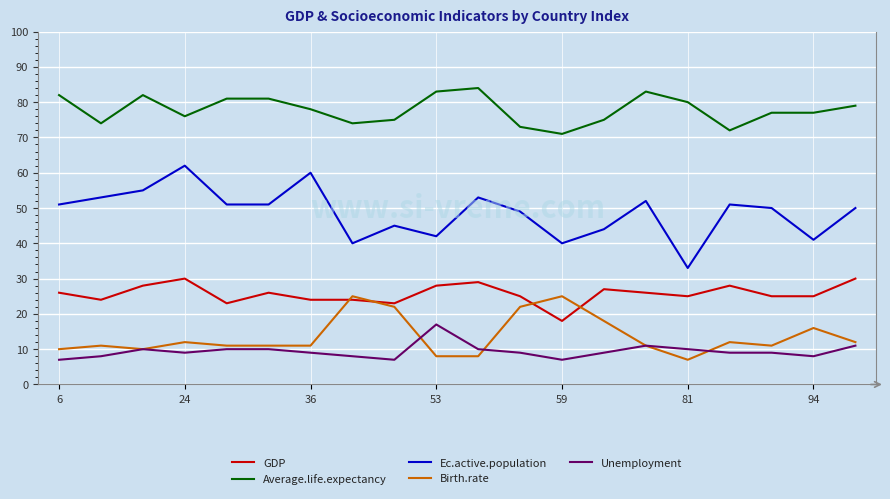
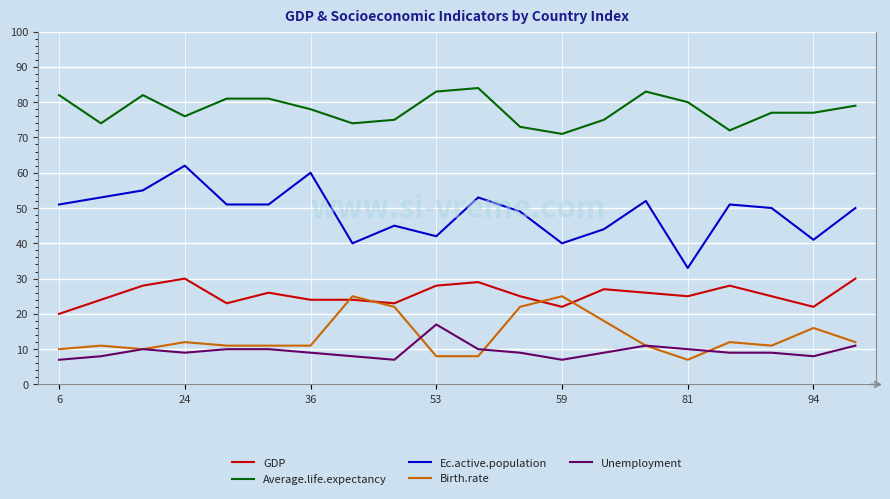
GDP, 6: 26 -> 20
GDP, 59: 18 -> 22
GDP, 94: 25 -> 22
